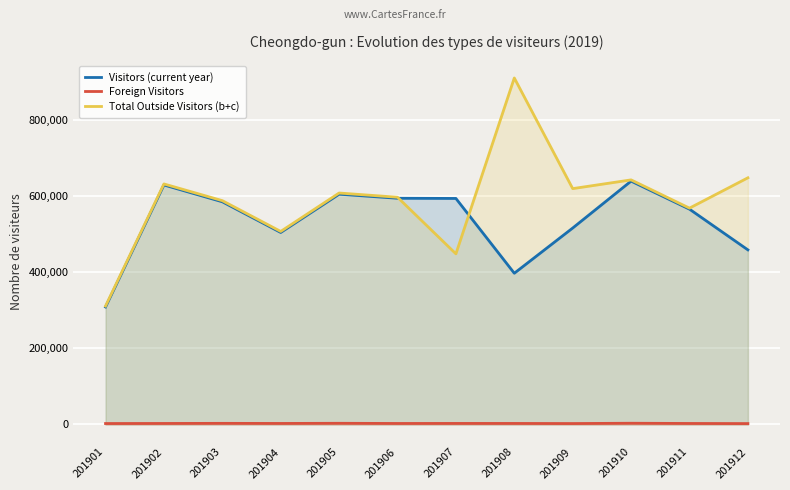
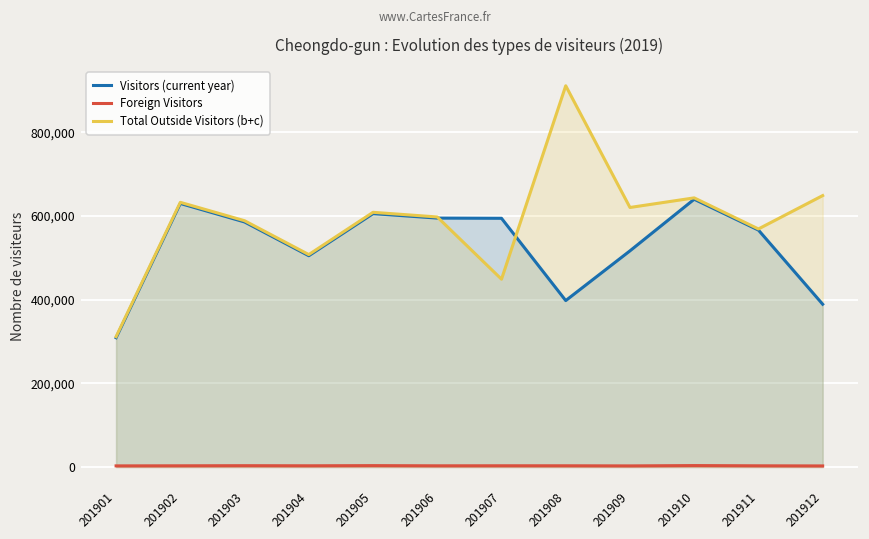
Visitors (current year), 201912: 460,000 -> 390,000
